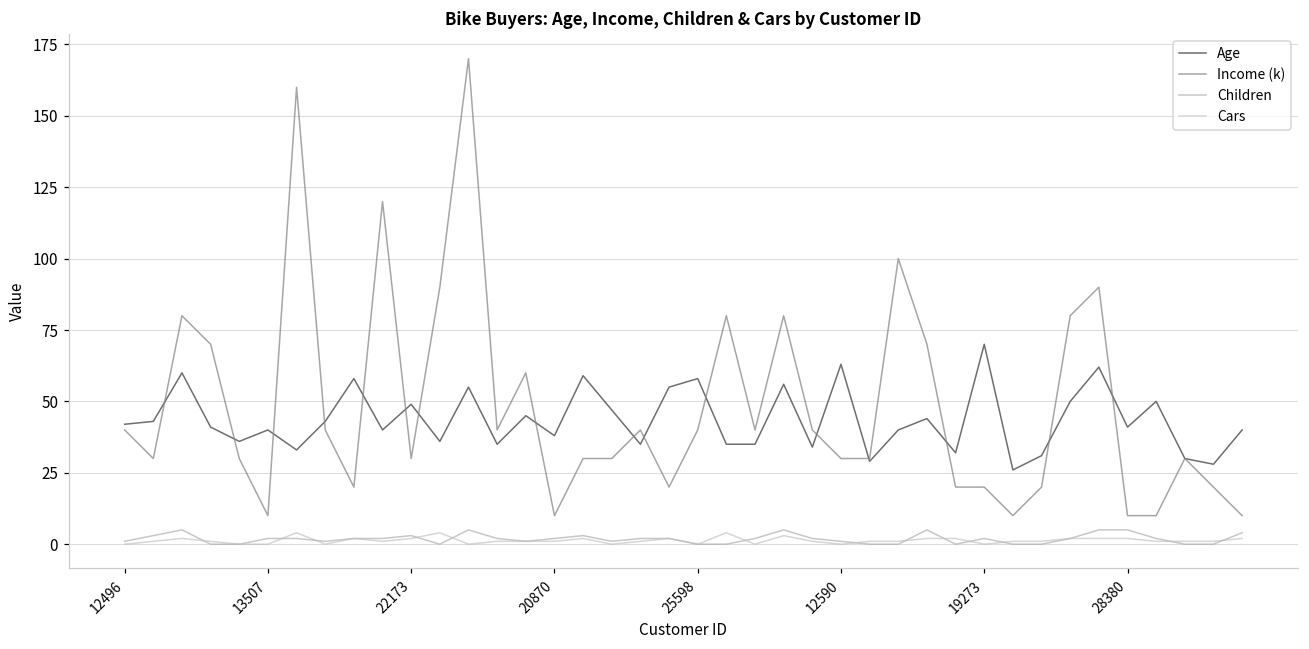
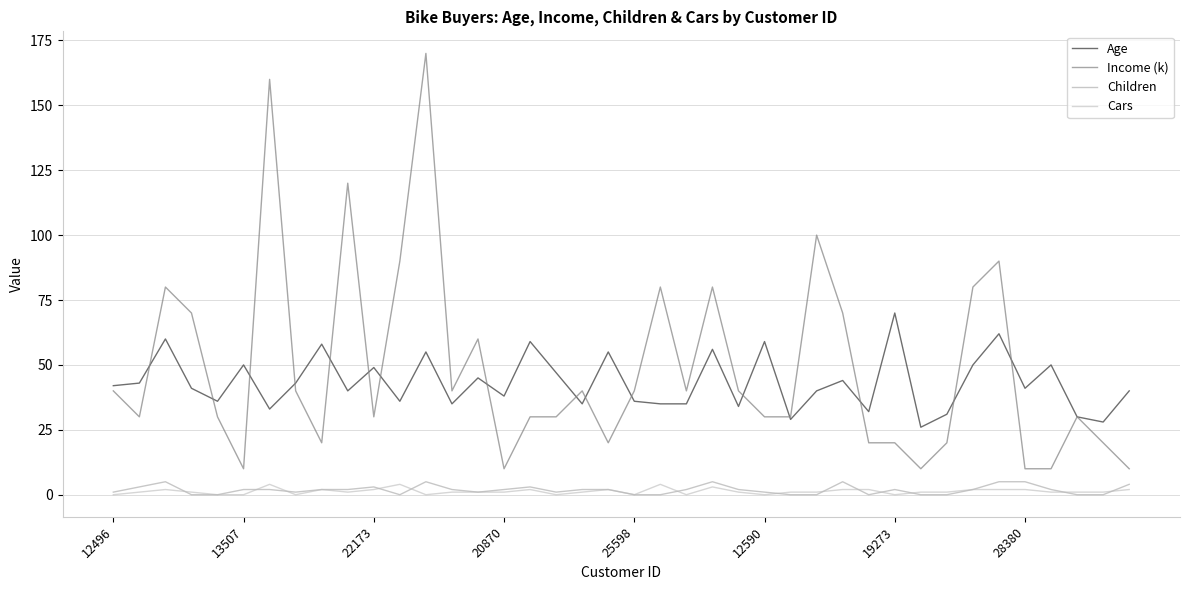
Age, 13507: 40 -> 50
Age, 25598: 58 -> 36
Age, 12590: 63 -> 59
